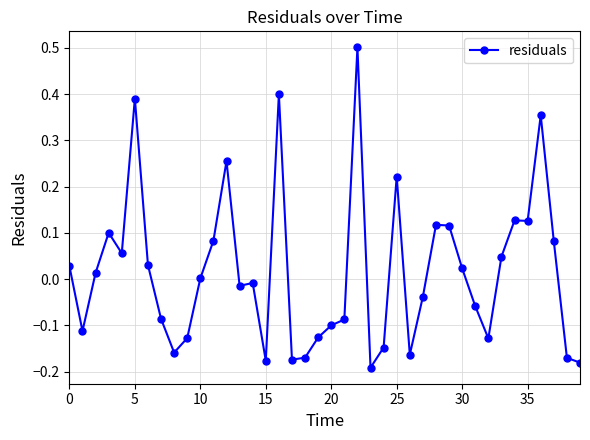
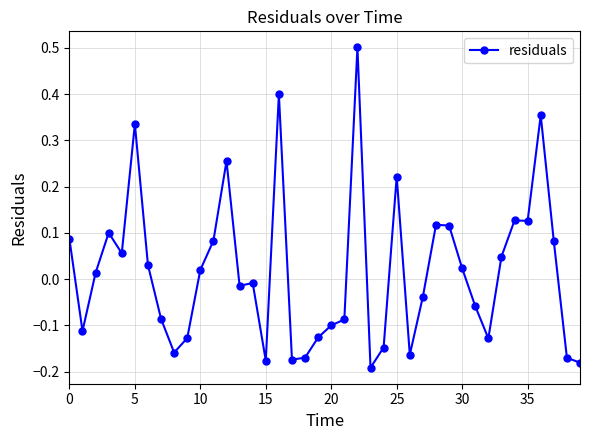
0: 0.03 -> 0.09
5: 0.39 -> 0.34
10: 0.00 -> 0.02
